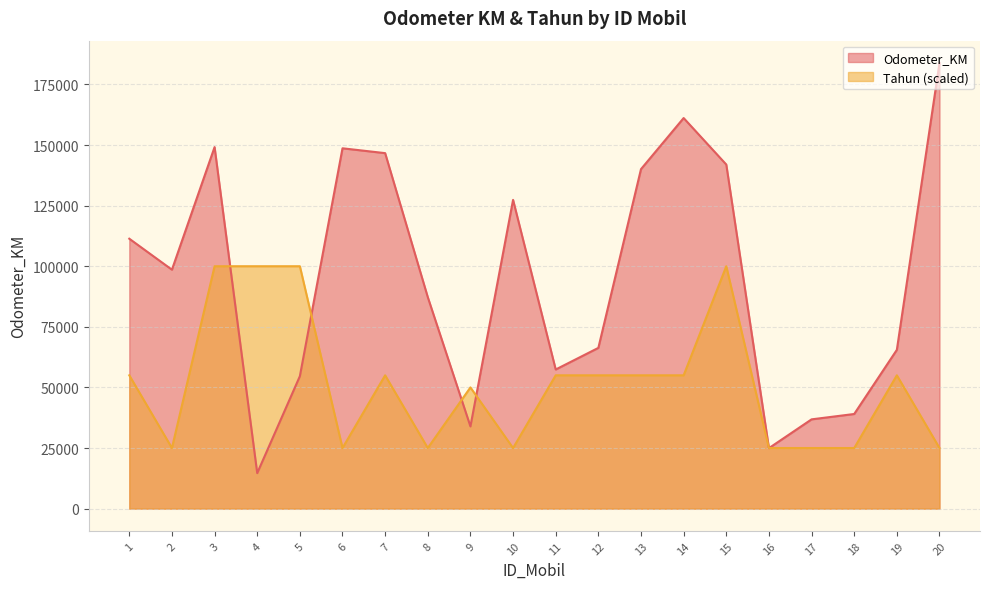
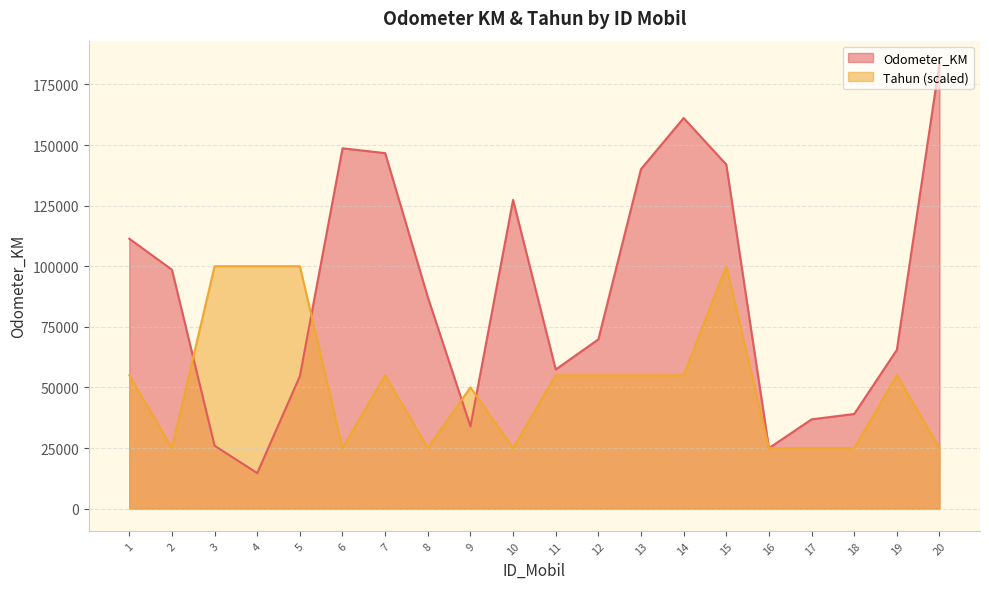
Odometer_KM, 3: 149000 -> 26000
Odometer_KM, 12: 66000 -> 70000
